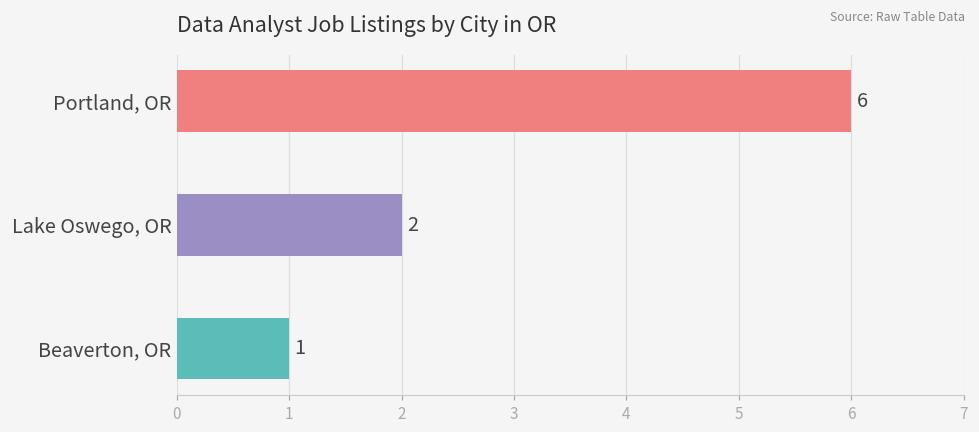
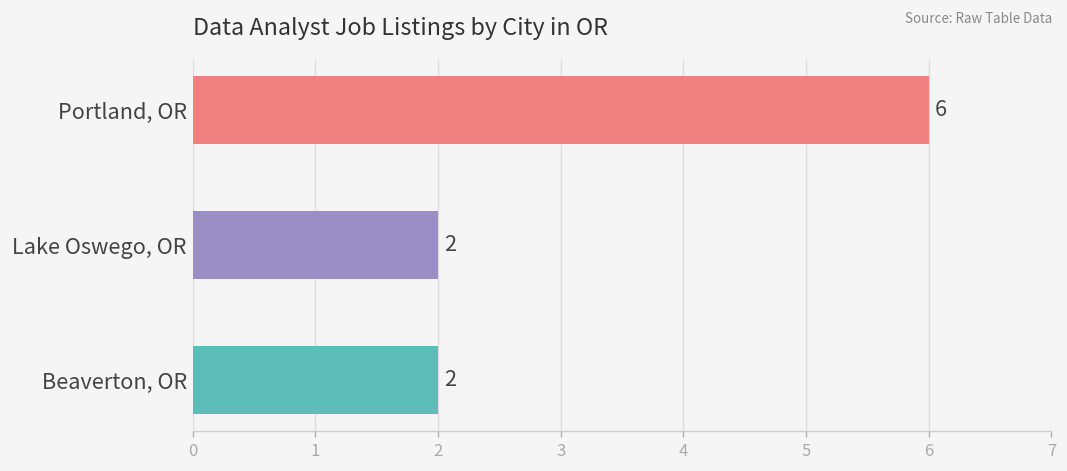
Beaverton, OR: 1 -> 2
